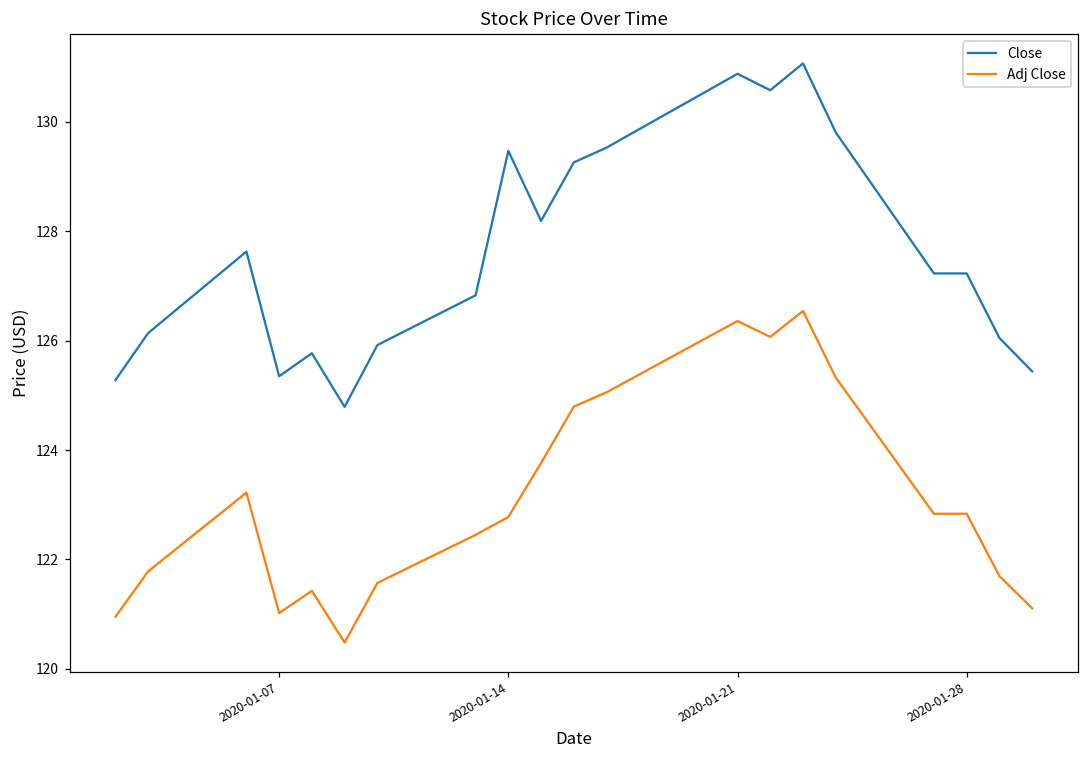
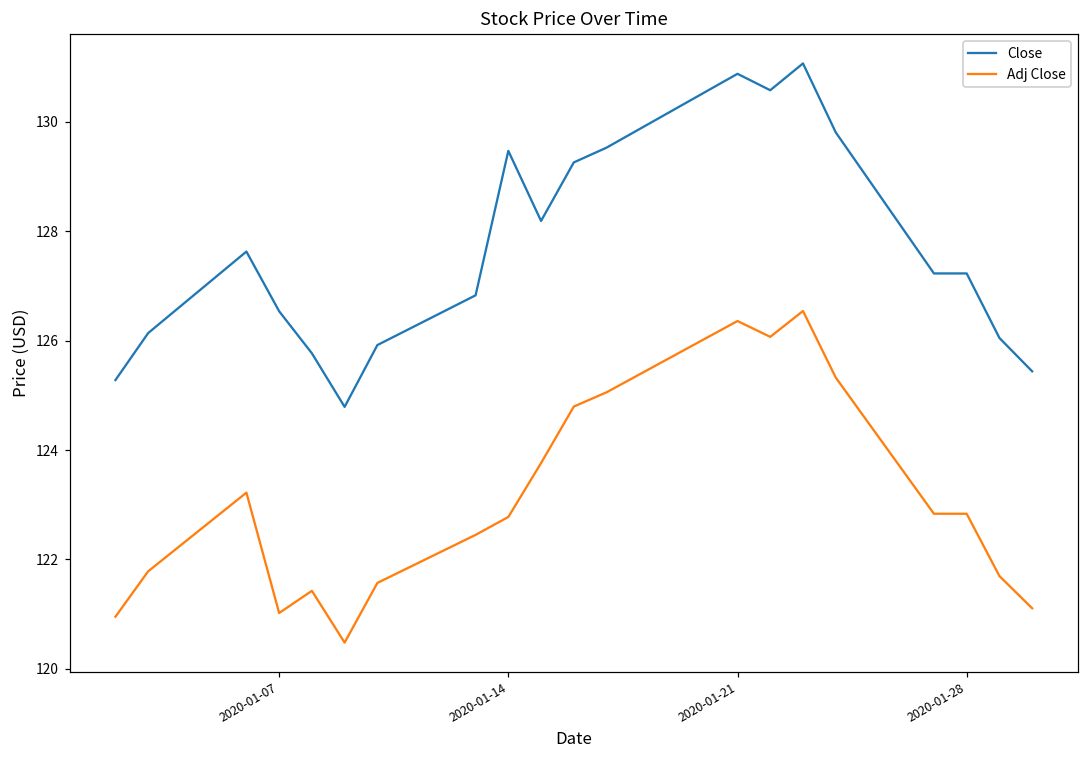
Close, 2020-01-07: 125.3 -> 126.5
